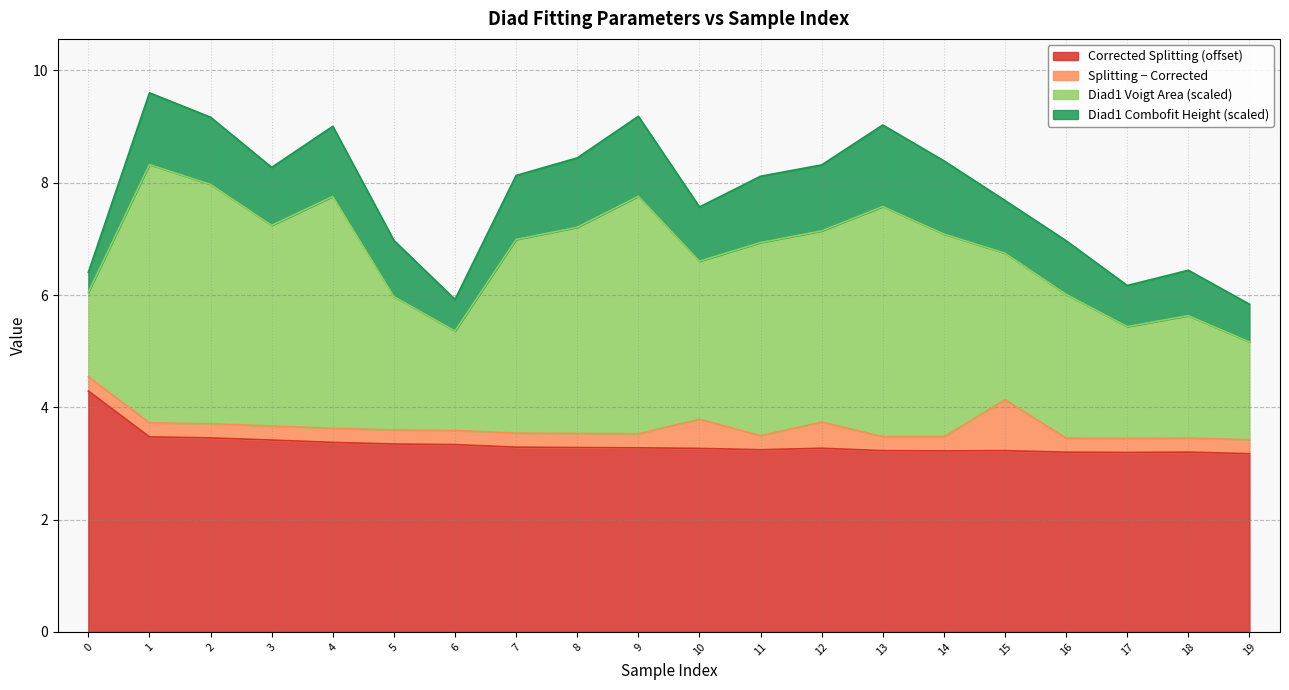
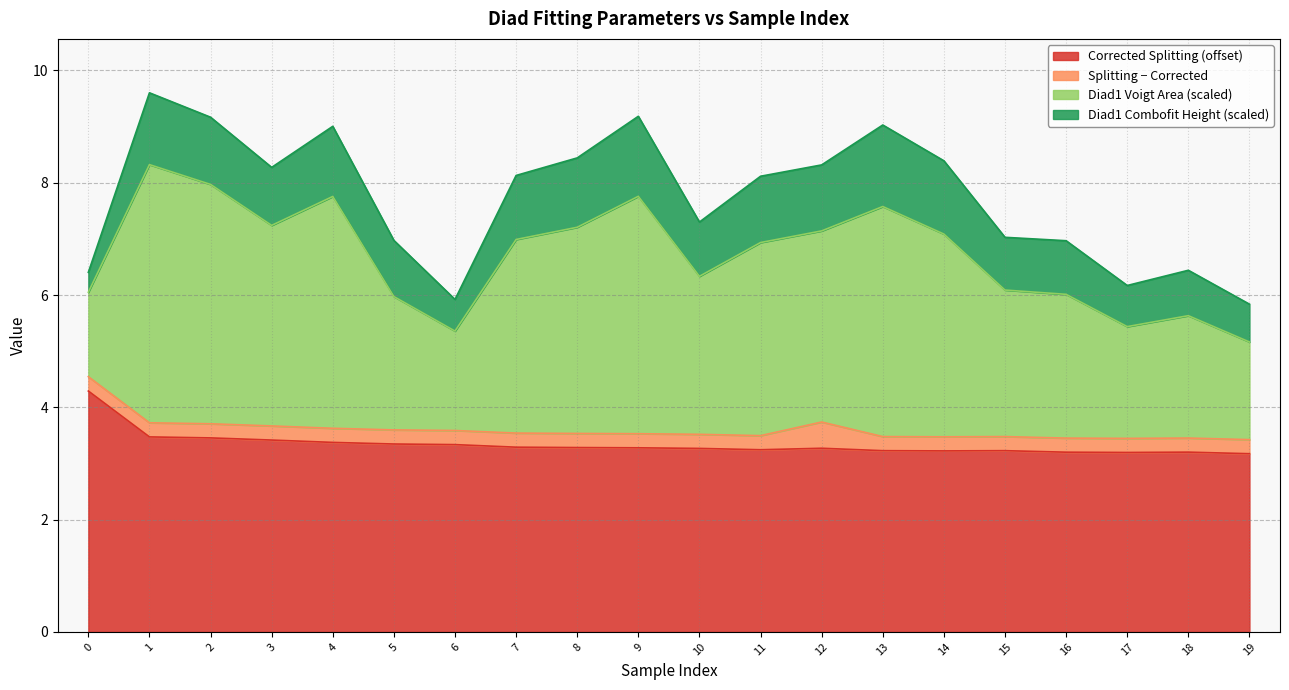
Splitting − Corrected, 10: 3.8 -> 3.5
Splitting − Corrected, 15: 4.1 -> 3.5
